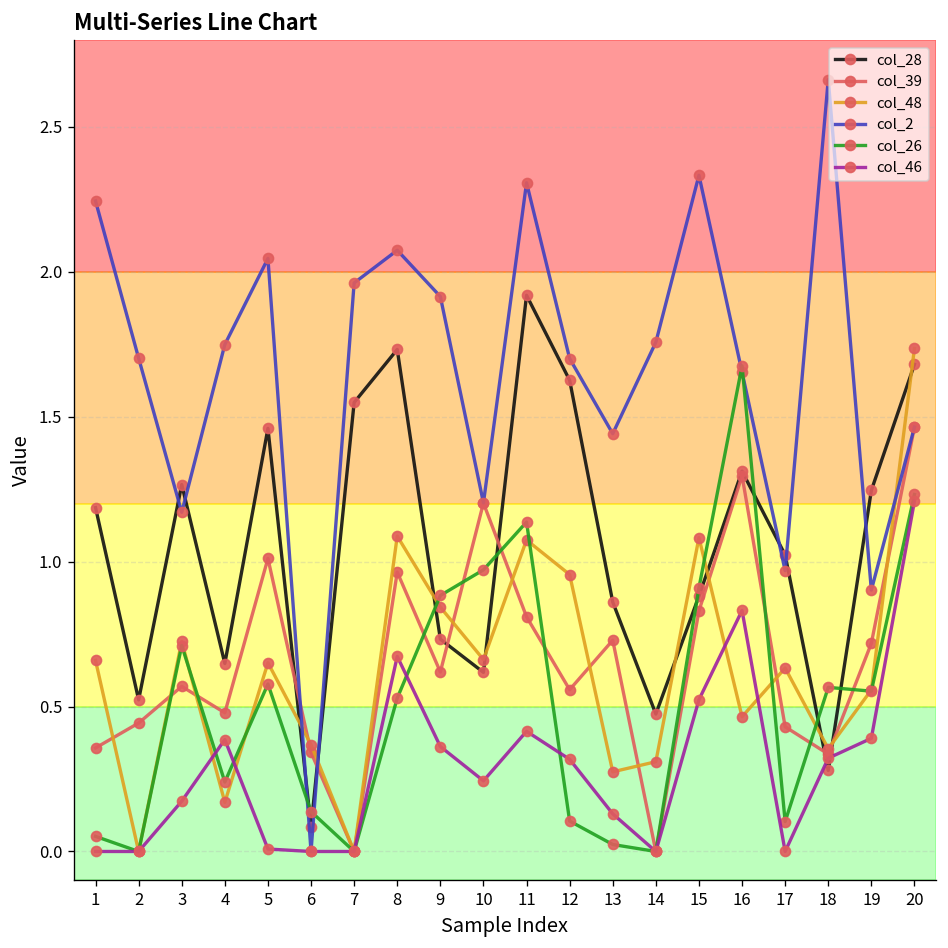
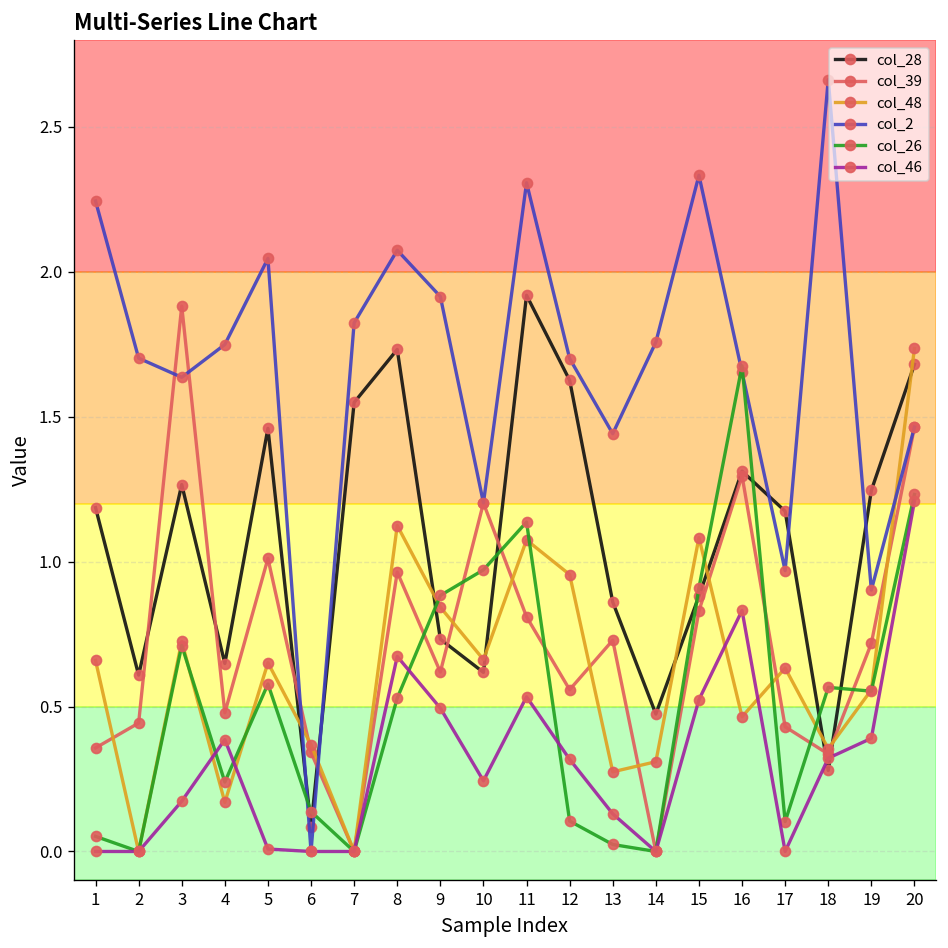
col_28, 2: 0.52 -> 0.61
col_39, 3: 0.57 -> 1.88
col_2, 3: 1.17 -> 1.64
col_2, 7: 1.96 -> 1.82
col_48, 8: 1.09 -> 1.12
col_46, 9: 0.36 -> 0.49
col_46, 11: 0.41 -> 0.53
col_28, 17: 1.02 -> 1.17
